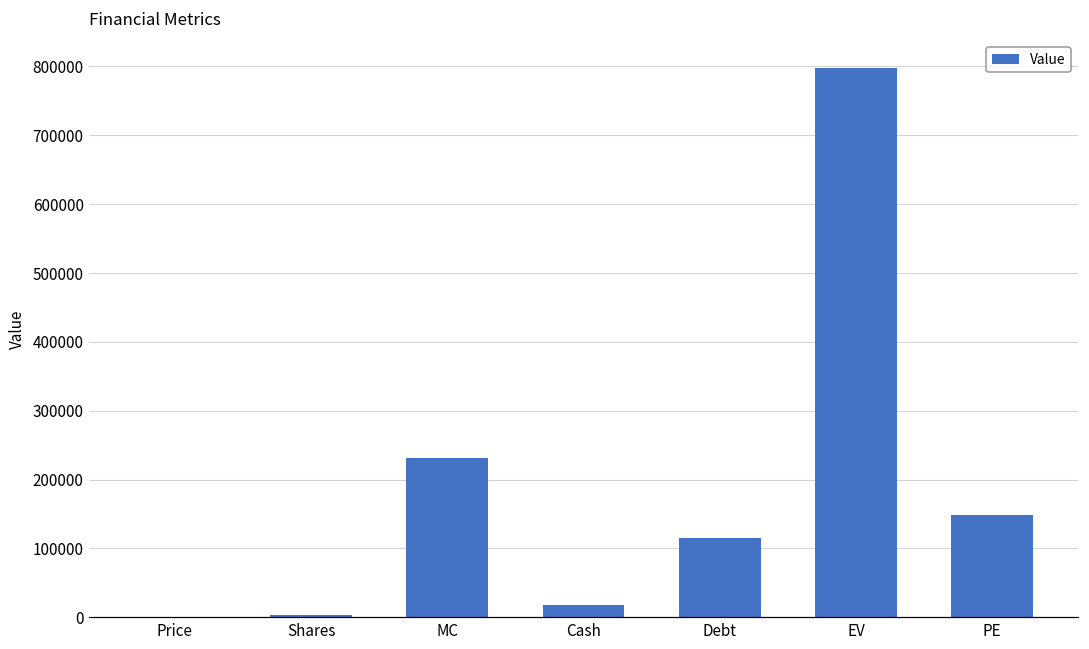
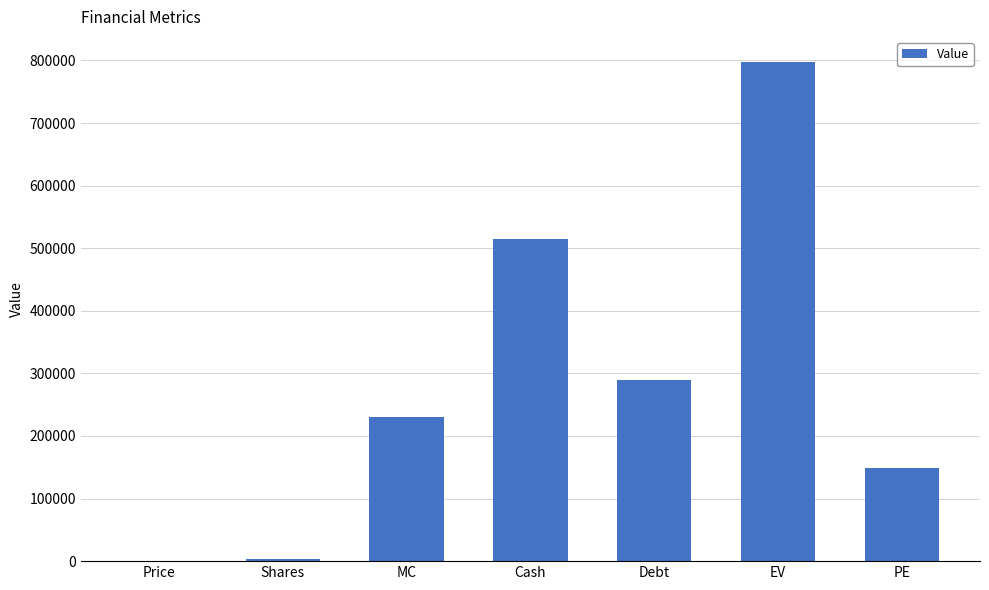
Cash: 20000 -> 510000
Debt: 110000 -> 290000
